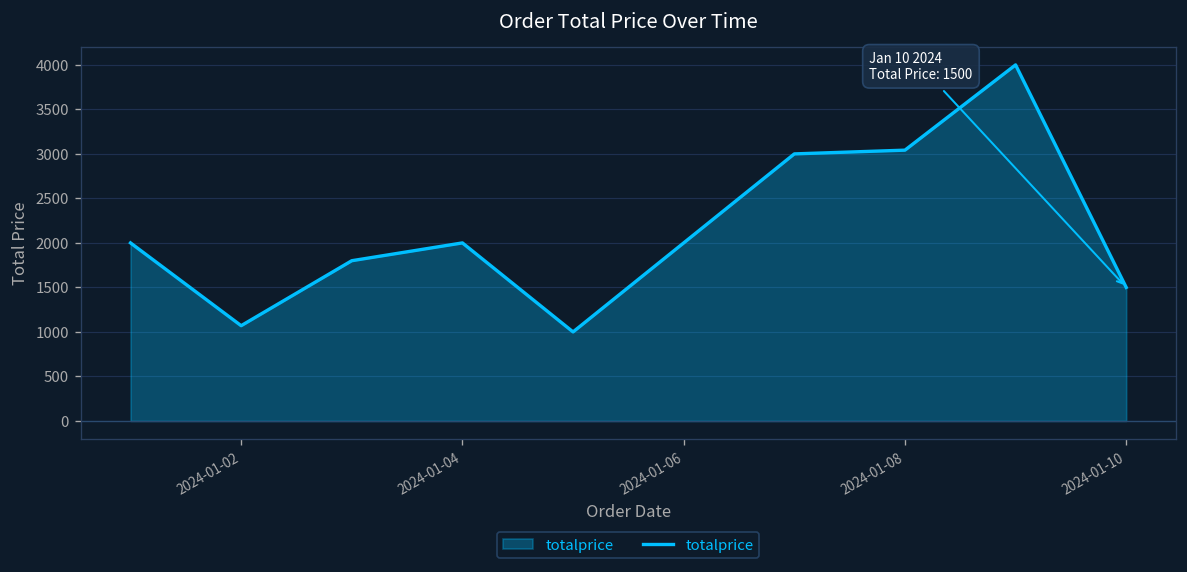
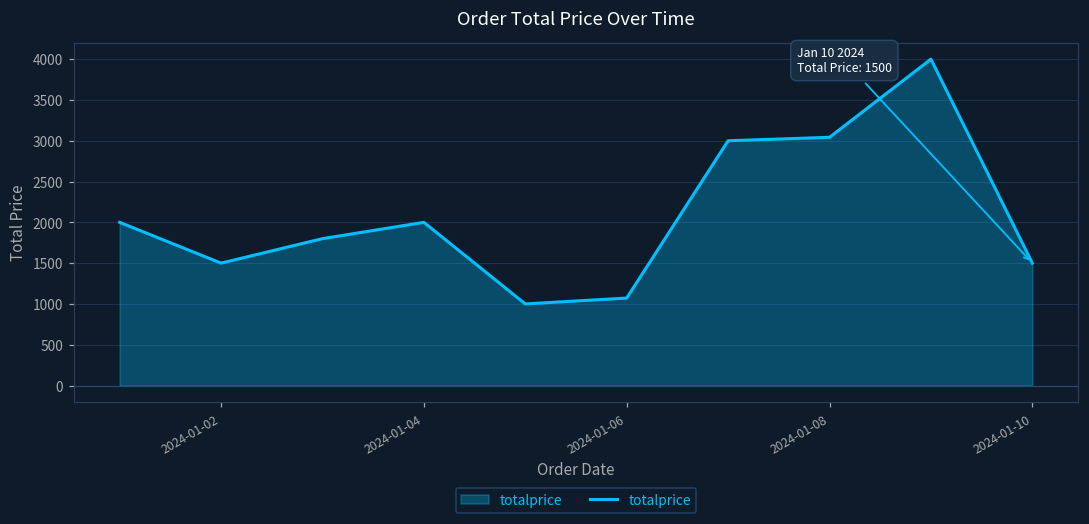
2024-01-02: 1100 -> 1500
2024-01-06: 2000 -> 1100
